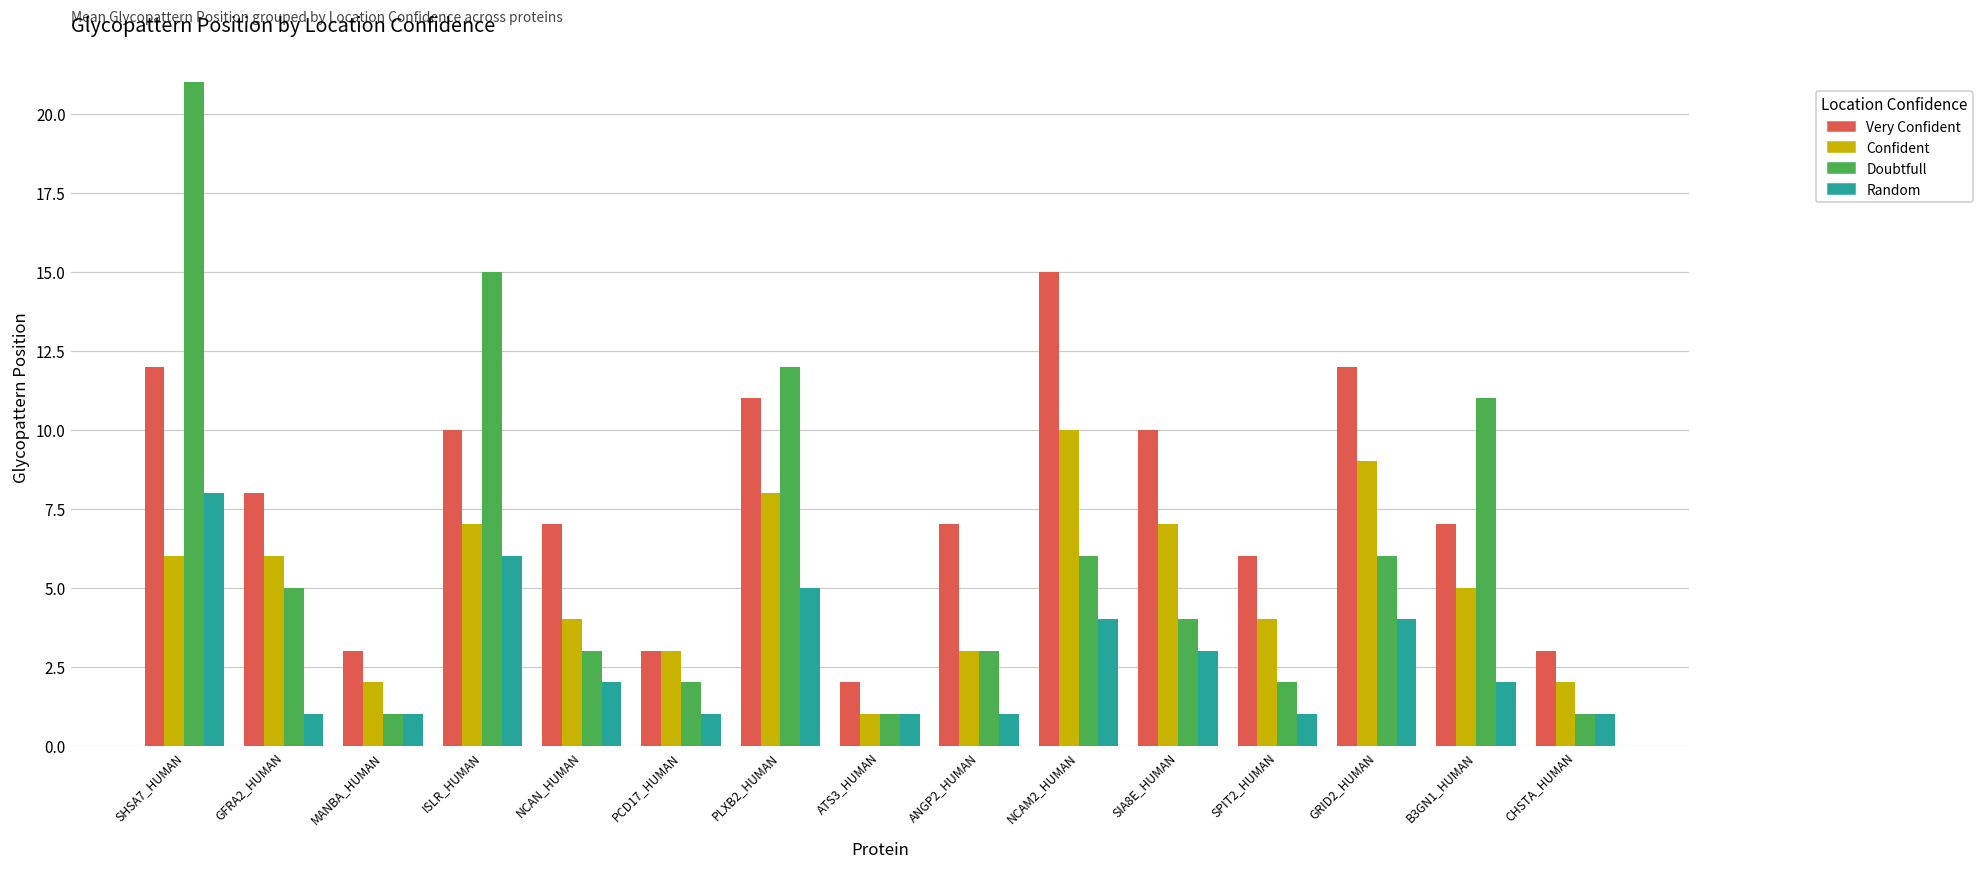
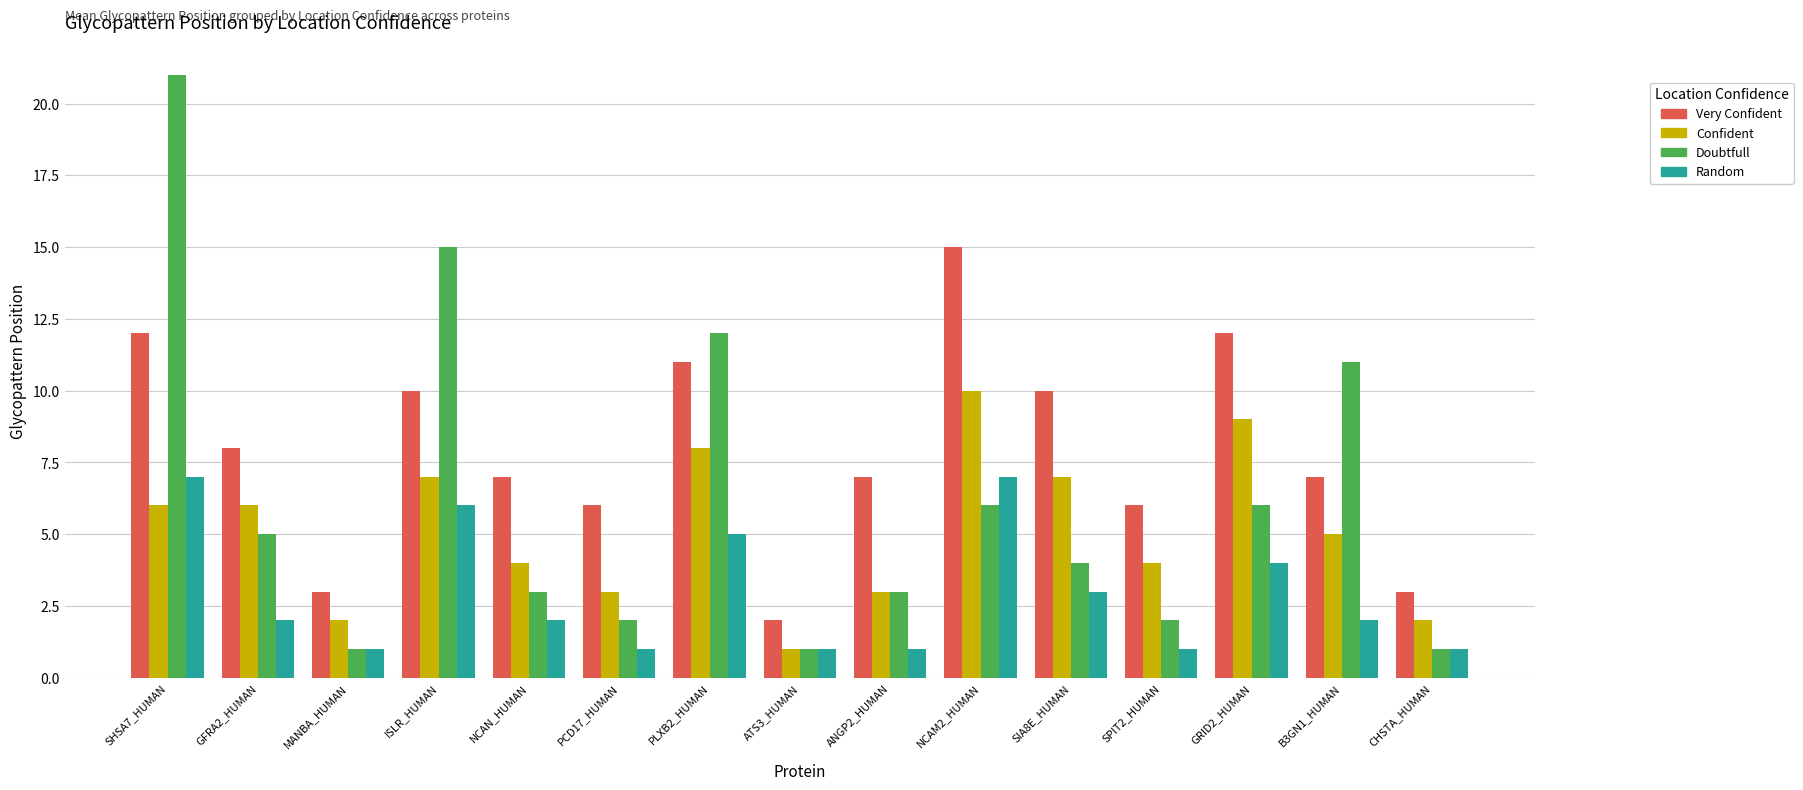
Random, SHSA7_HUMAN: 8 -> 7
Random, GFRA2_HUMAN: 1 -> 2
Very Confident, PCD17_HUMAN: 3 -> 6
Random, NCAM2_HUMAN: 4 -> 7
